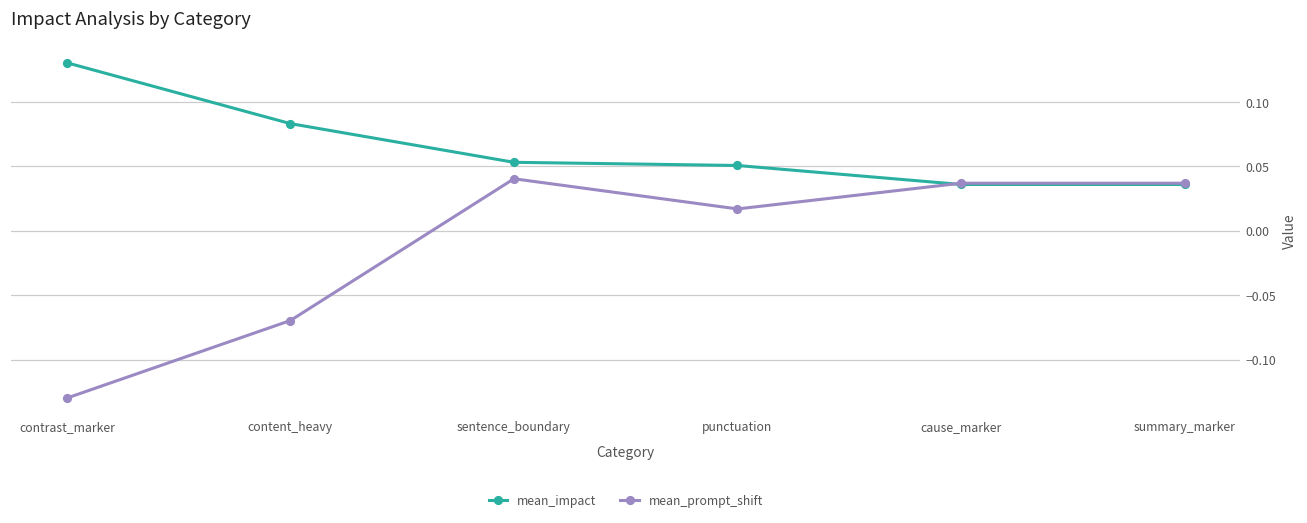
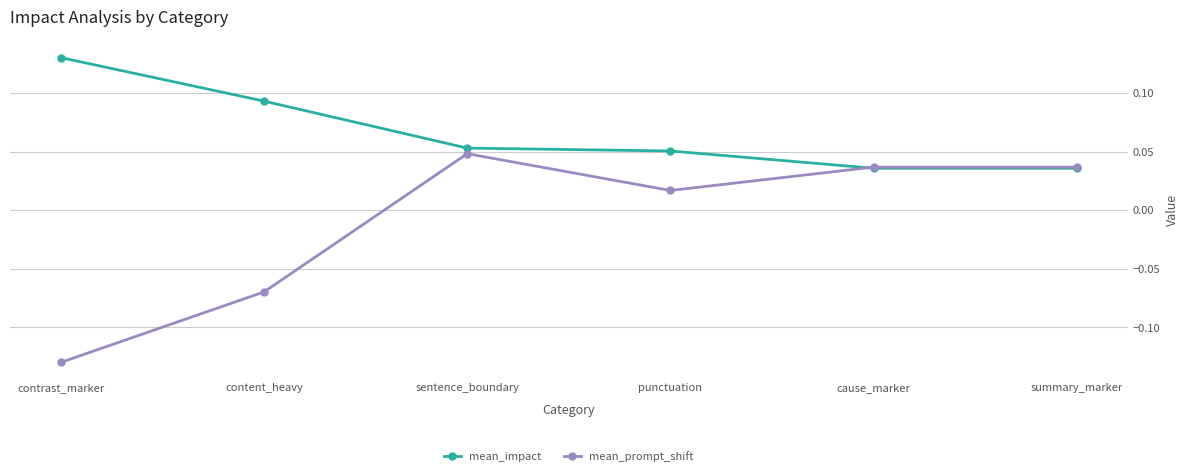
mean_impact, content_heavy: 0.083 -> 0.093
mean_prompt_shift, sentence_boundary: 0.040 -> 0.048
